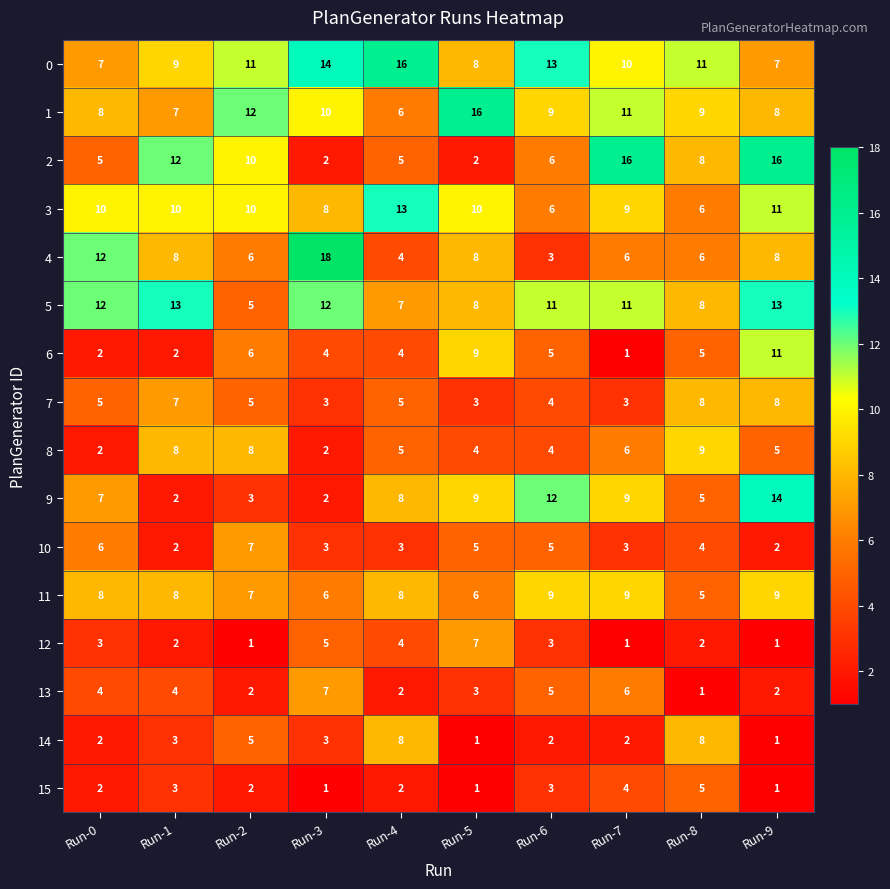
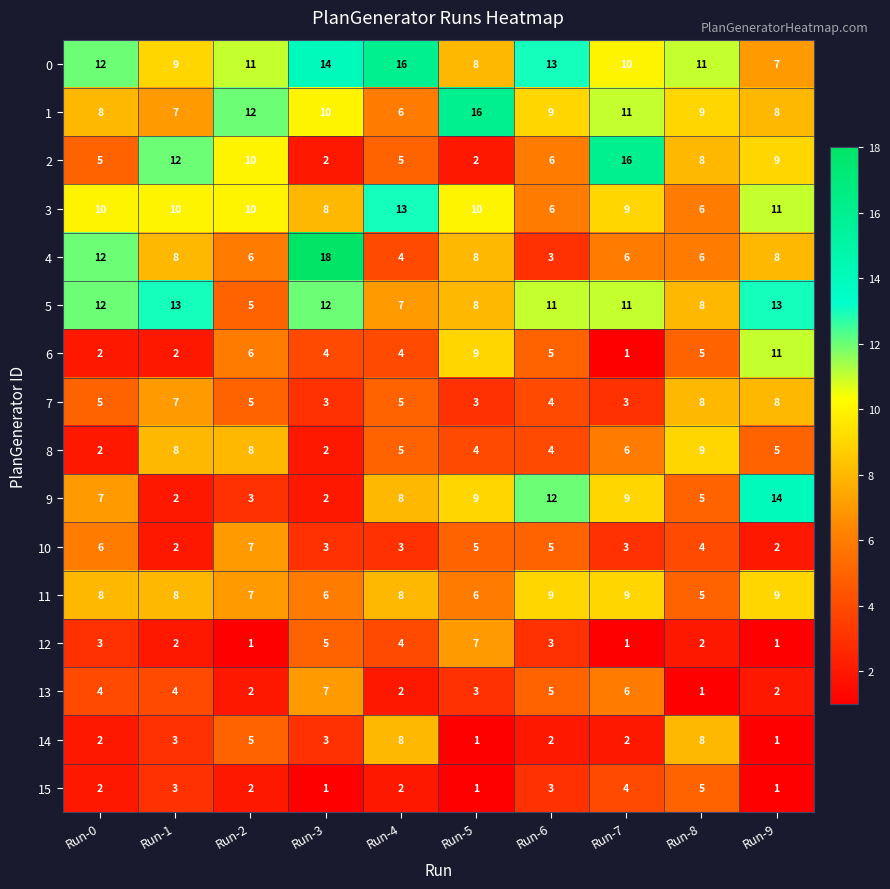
0, Run-0: 7 -> 12
2, Run-9: 16 -> 9
